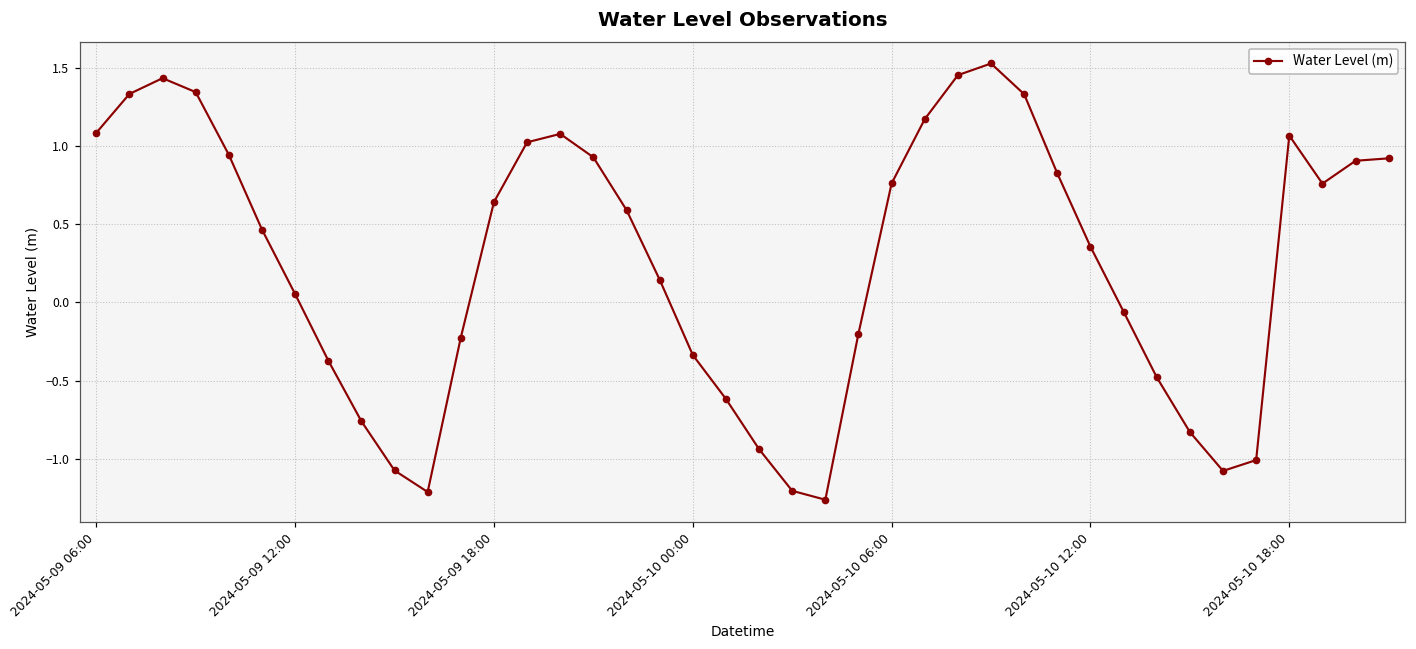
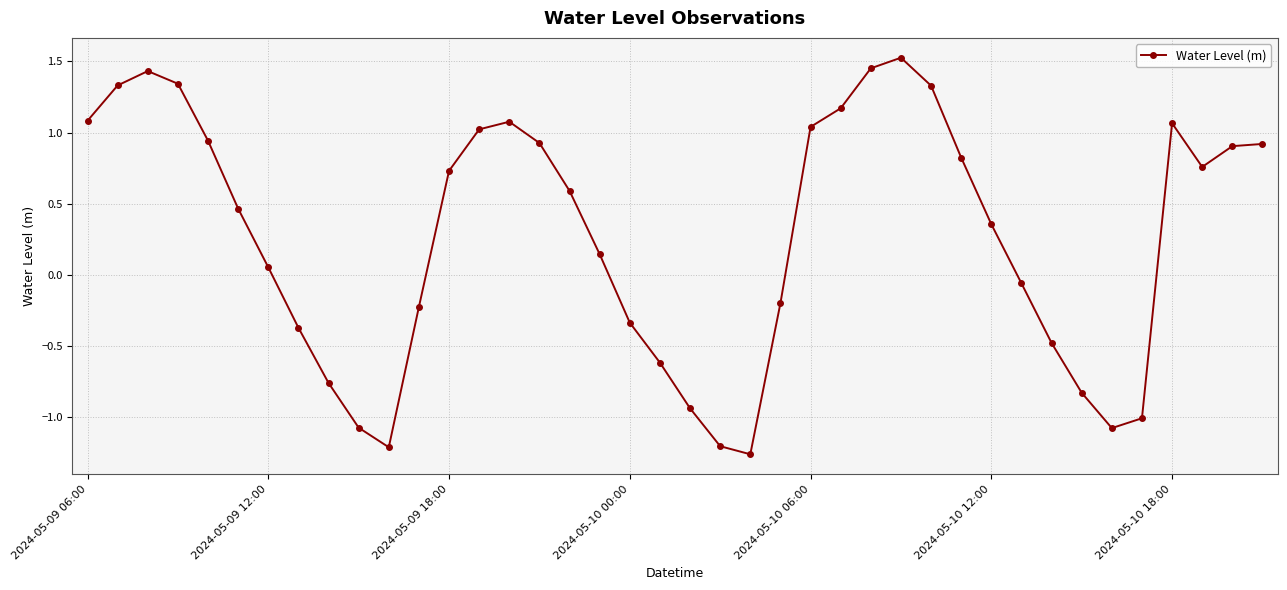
2024-05-09 18:00: 0.64 -> 0.73
2024-05-10 06:00: 0.76 -> 1.04
